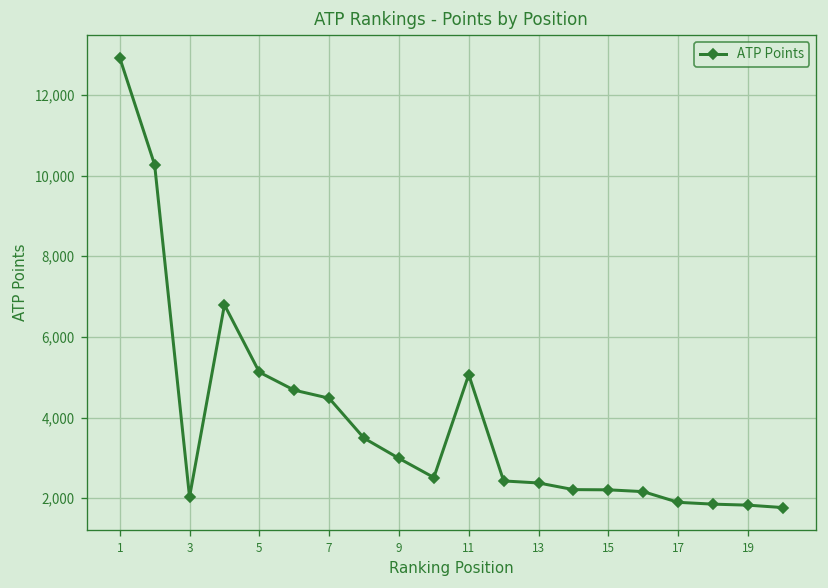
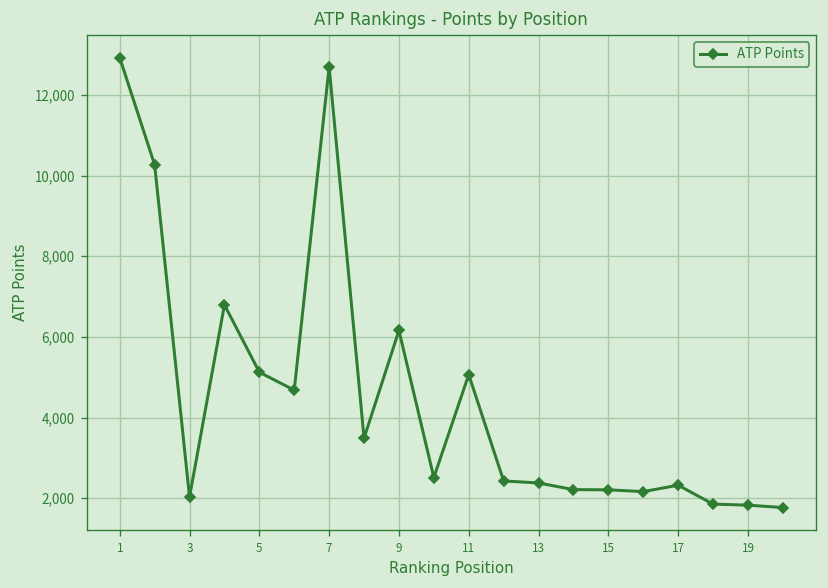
7: 4,500 -> 12,700
9: 3,000 -> 6,200
17: 1,900 -> 2,300
